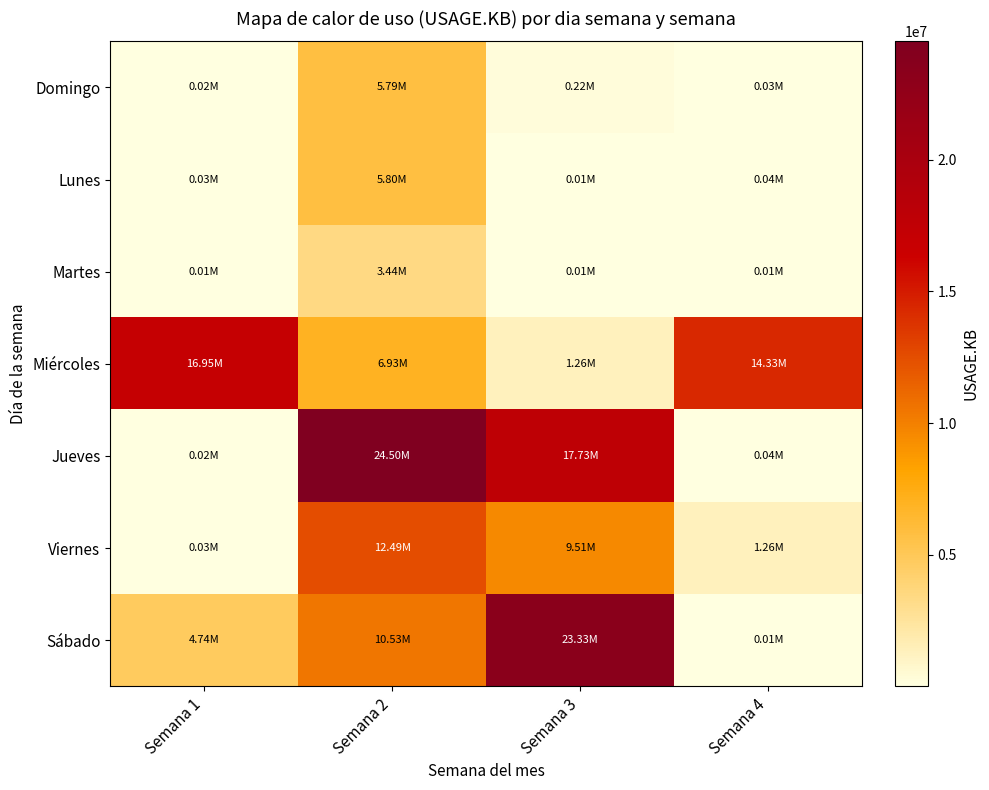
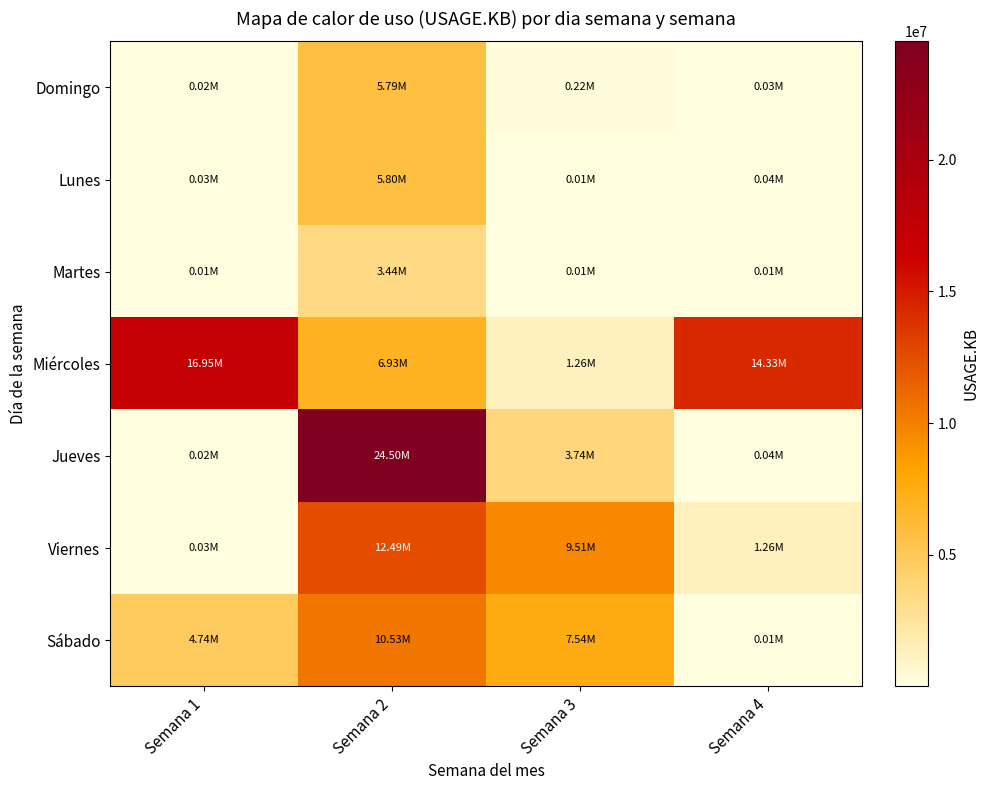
Jueves, Semana 3: 17.73M -> 3.74M
Sábado, Semana 3: 23.33M -> 7.54M
